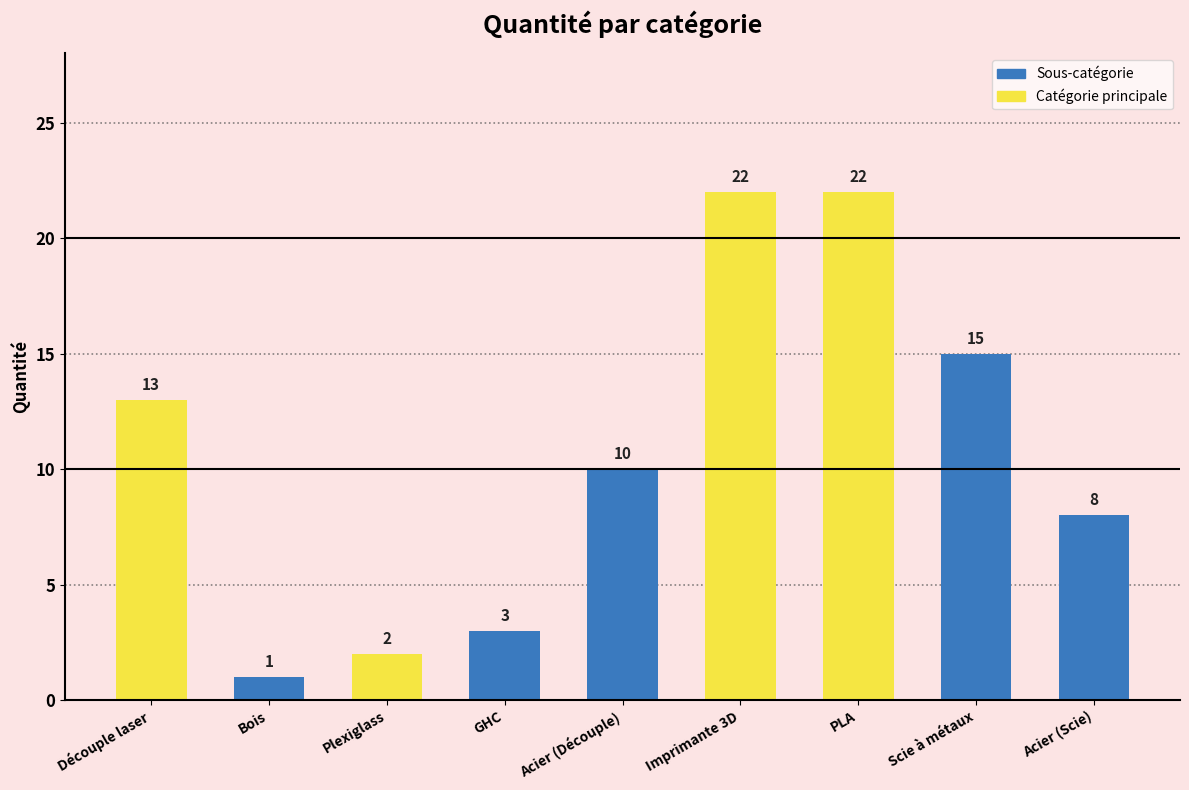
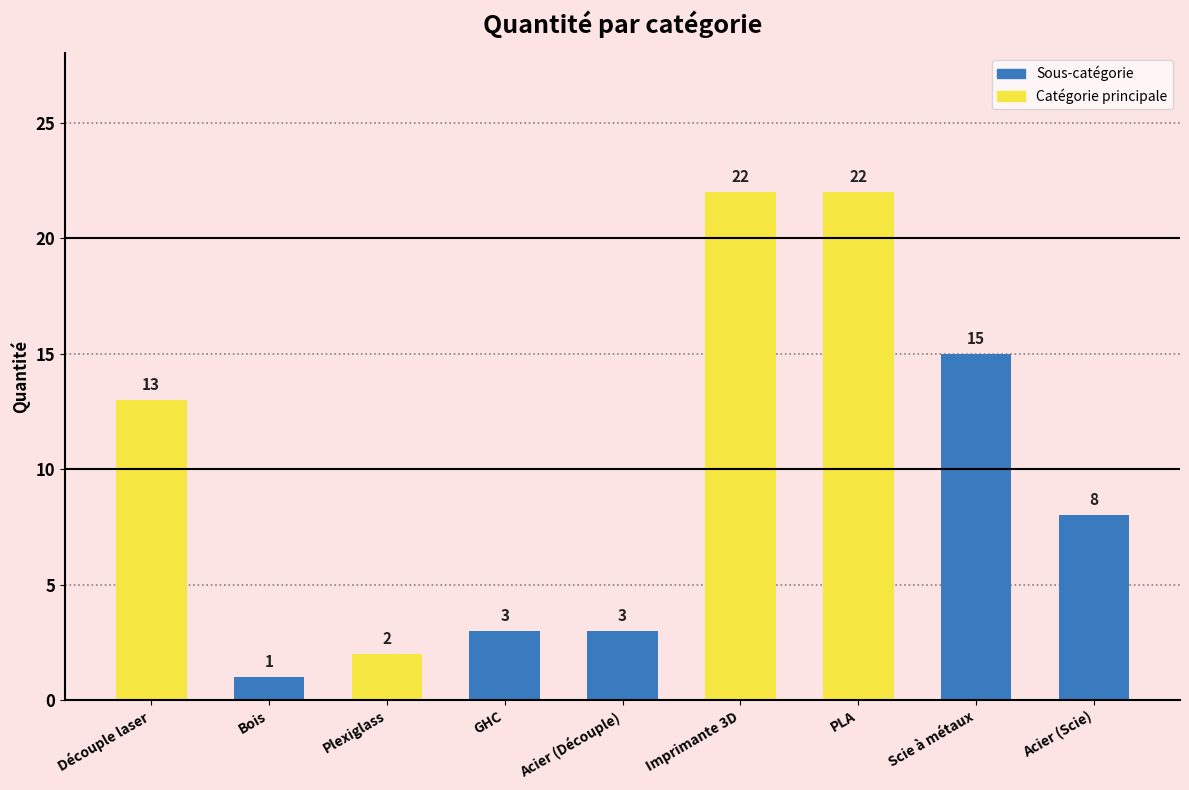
Acier (Découple): 10 -> 3
